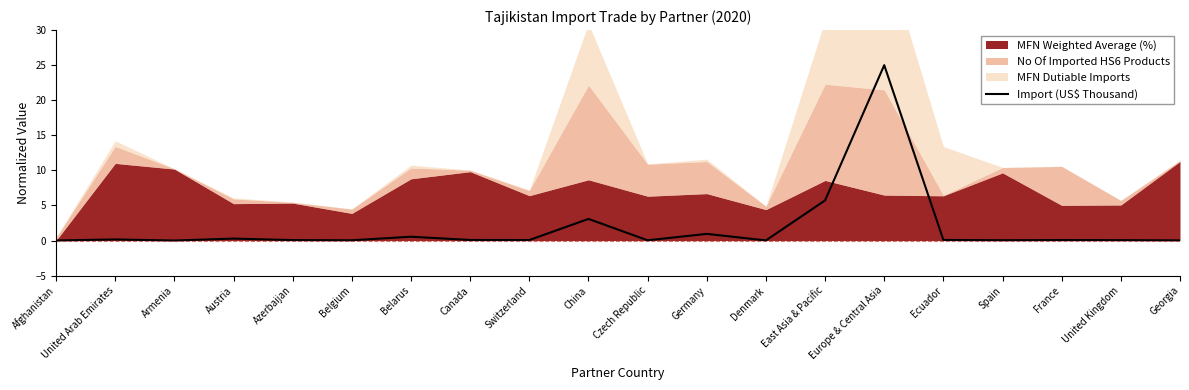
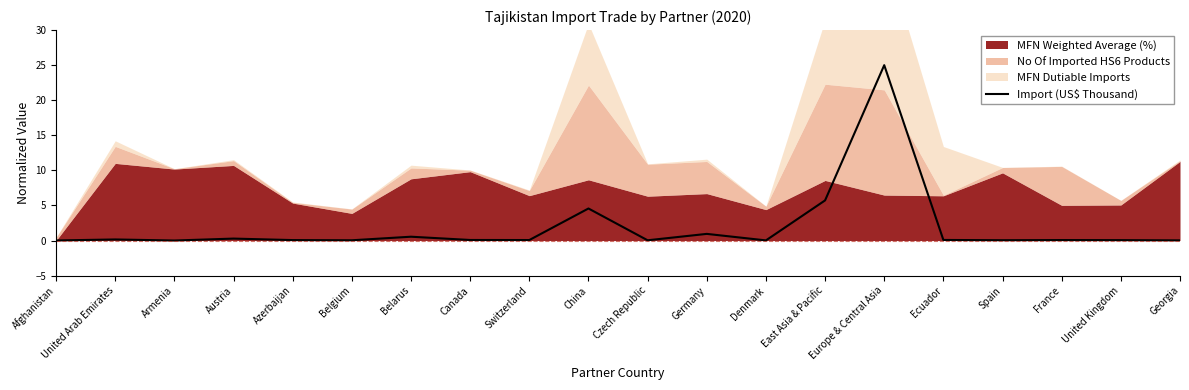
MFN Weighted Average (%), Austria: 5 -> 11
Import (US$ Thousand), China: 3 -> 5
